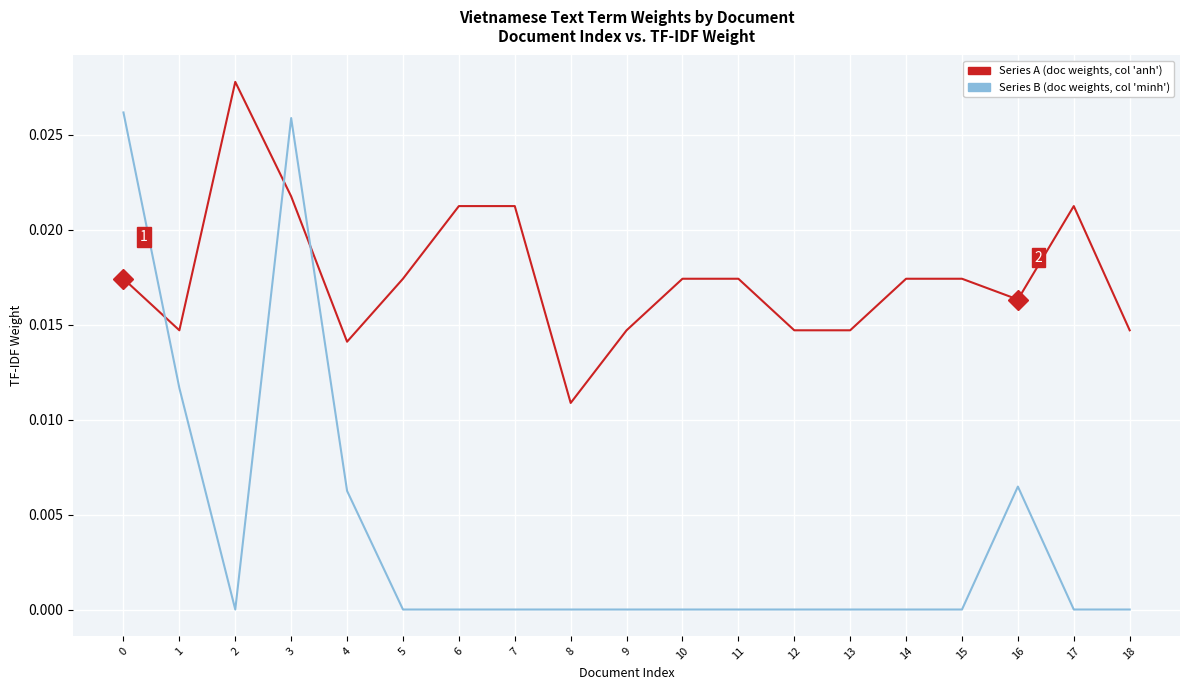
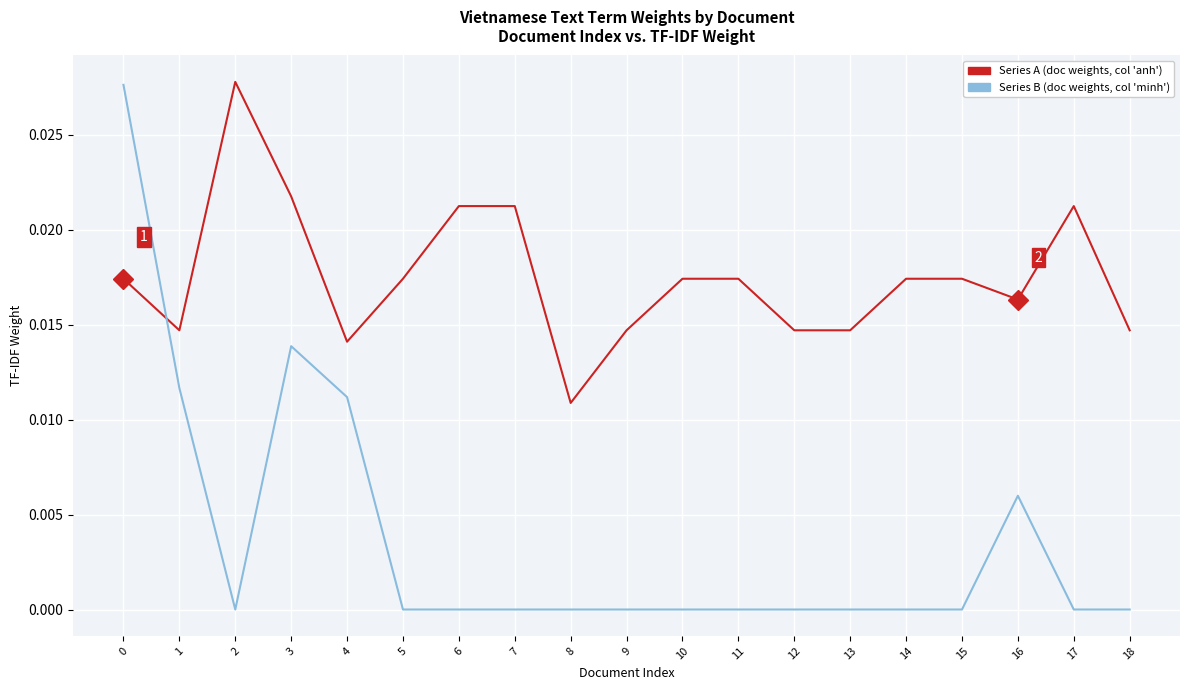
Series B (doc weights, col 'minh'), 0: 0.0262 -> 0.0276
Series B (doc weights, col 'minh'), 3: 0.0259 -> 0.0139
Series B (doc weights, col 'minh'), 4: 0.0063 -> 0.0112
Series B (doc weights, col 'minh'), 16: 0.0065 -> 0.0060
